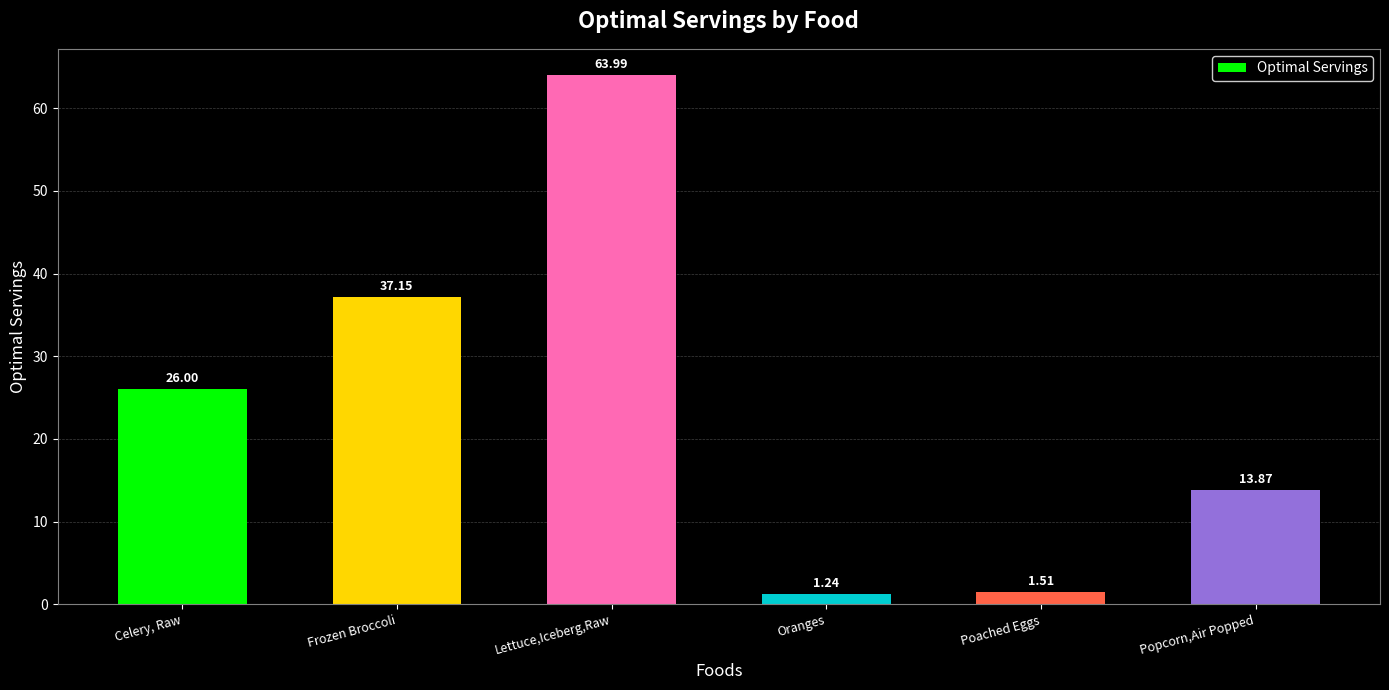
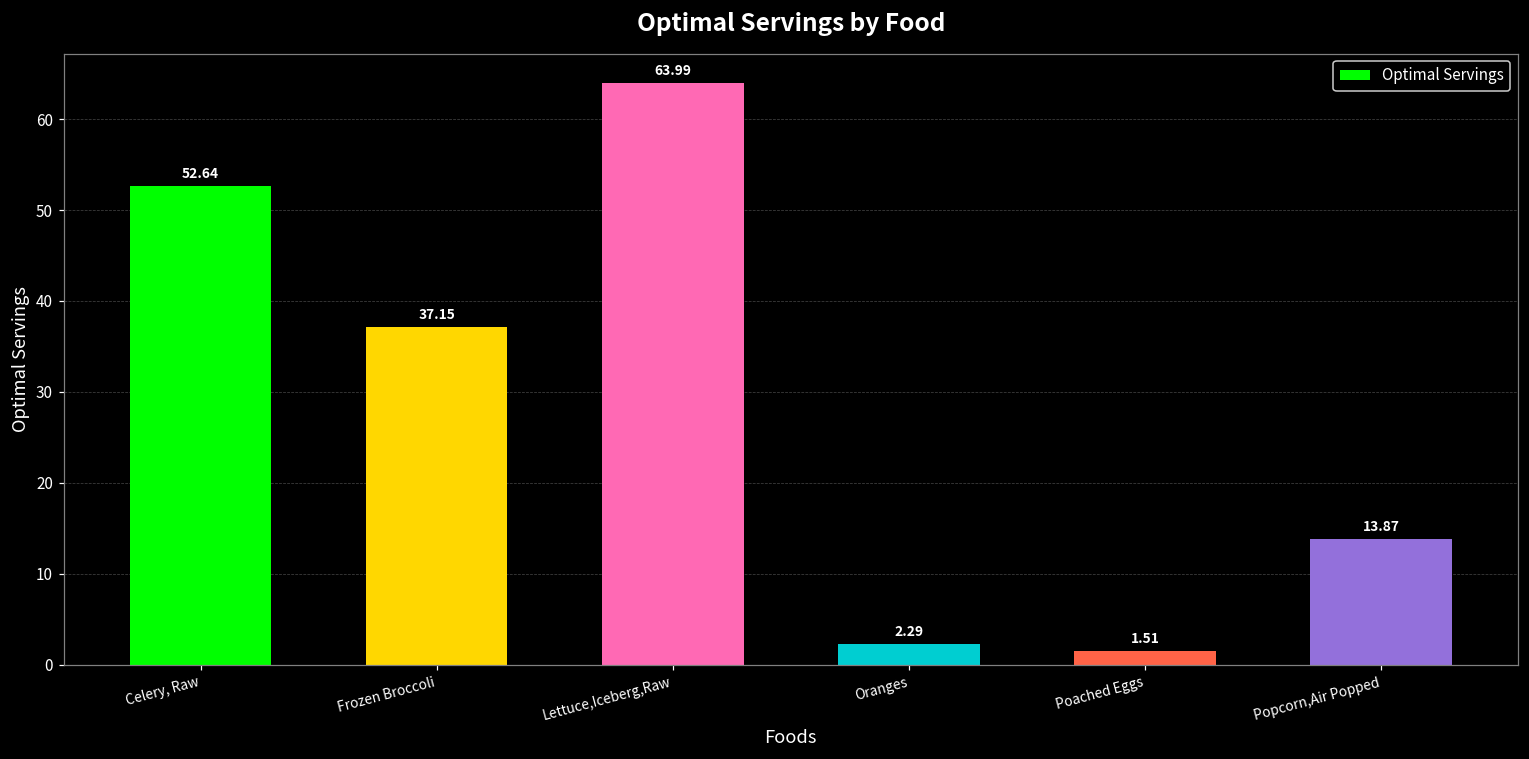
Celery, Raw: 26.00 -> 52.64
Oranges: 1.24 -> 2.29
